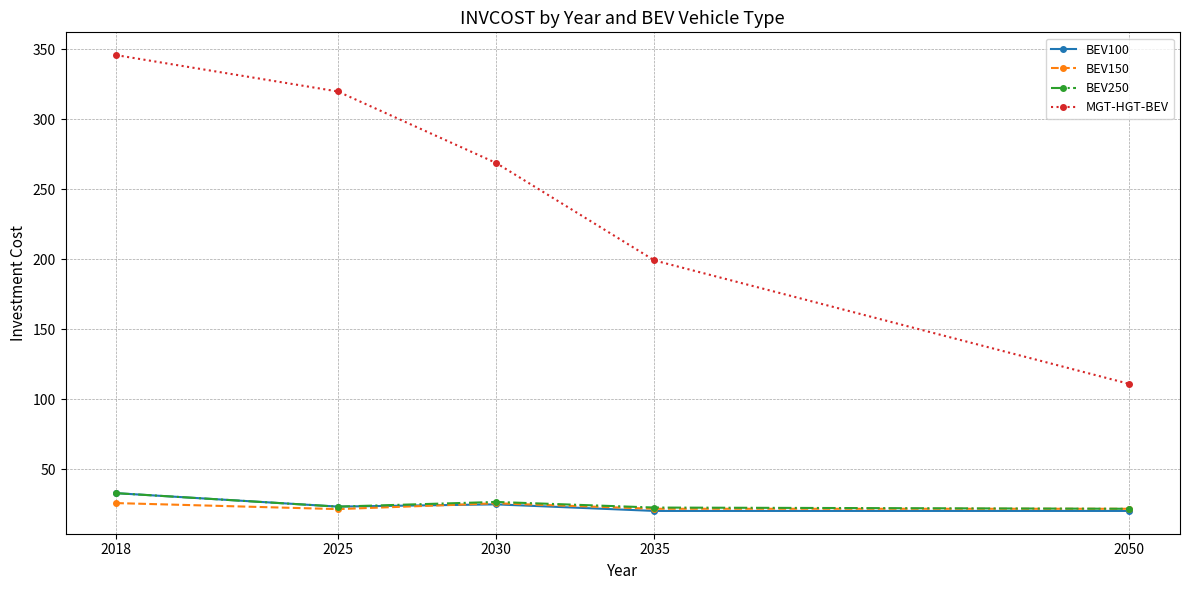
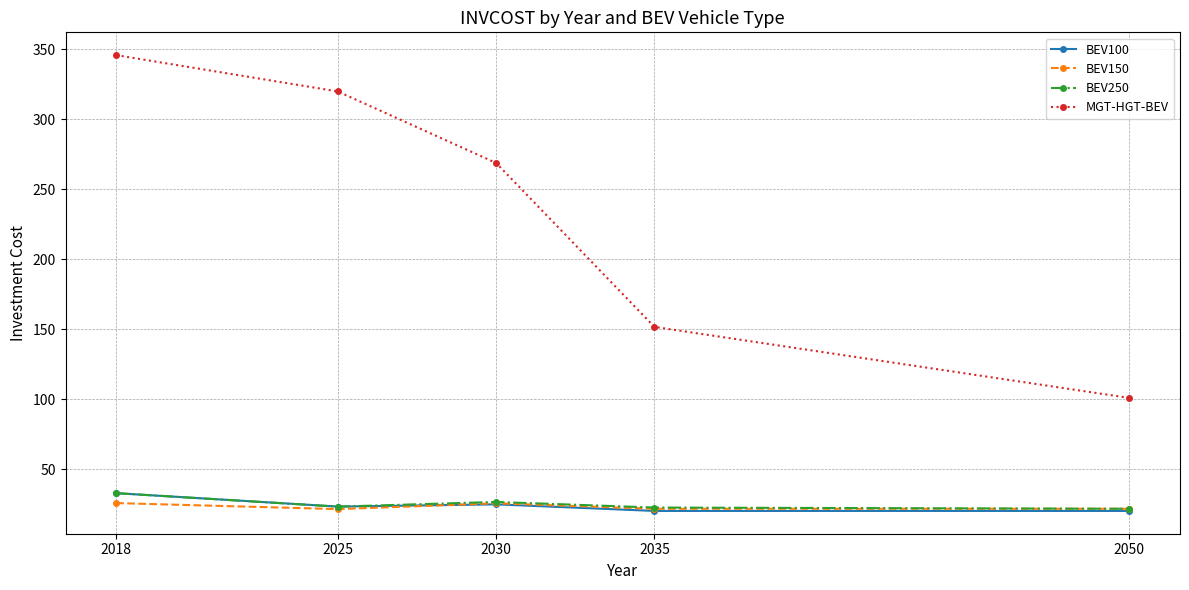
MGT-HGT-BEV, 2035: 199 -> 152
MGT-HGT-BEV, 2050: 111 -> 101
